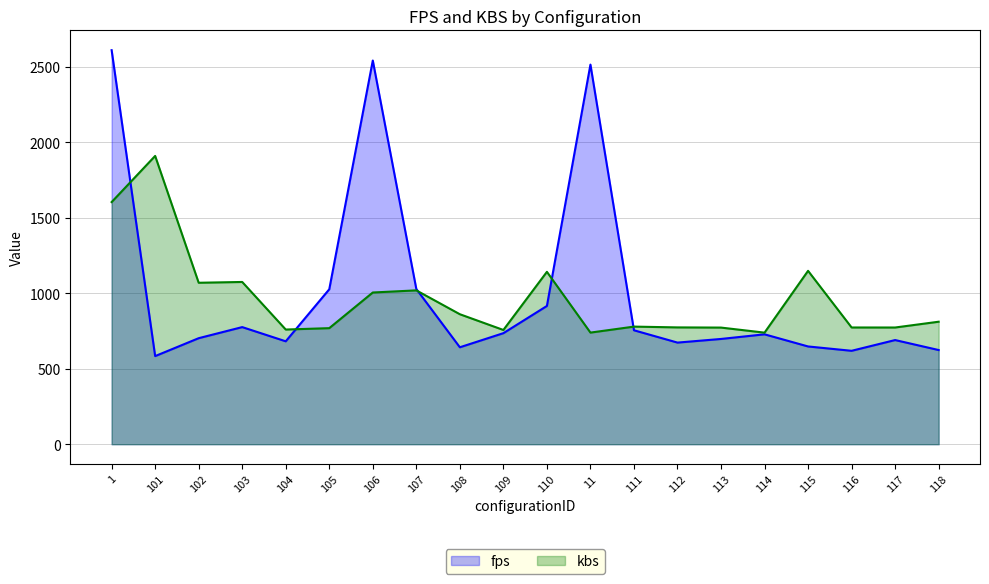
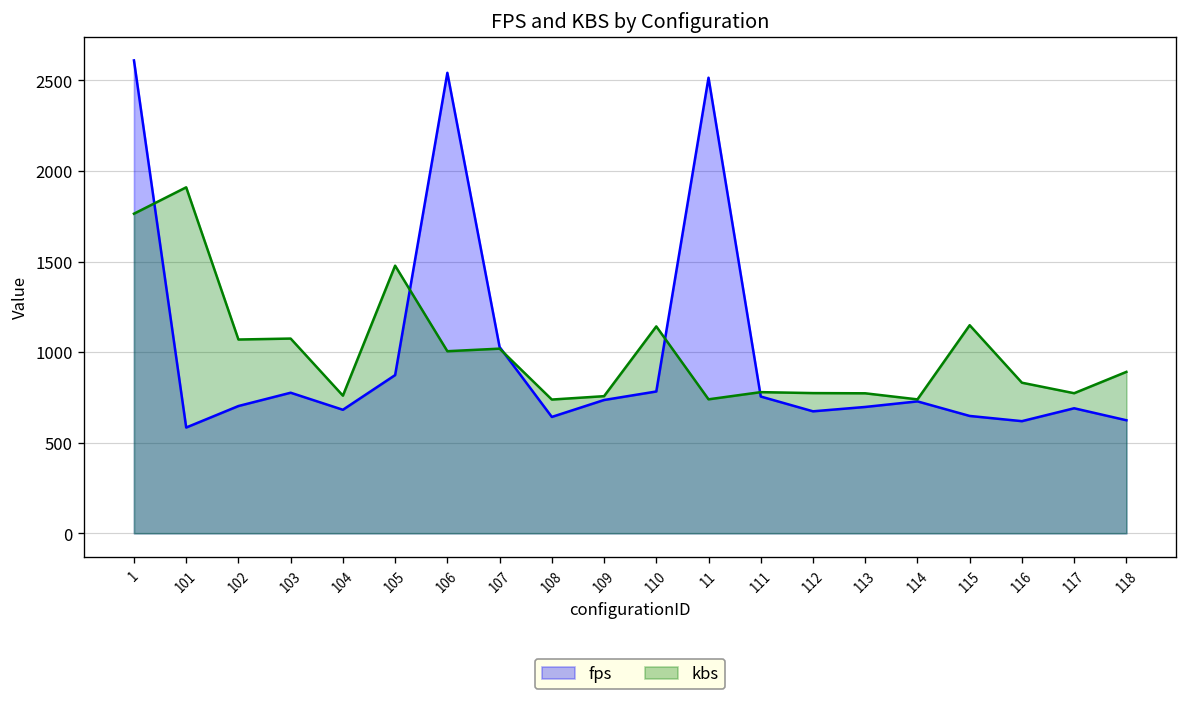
kbs, 1: 1600 -> 1760
fps, 105: 1030 -> 870
kbs, 105: 770 -> 1480
kbs, 108: 860 -> 740
fps, 110: 920 -> 780
kbs, 116: 770 -> 830
kbs, 118: 810 -> 890
